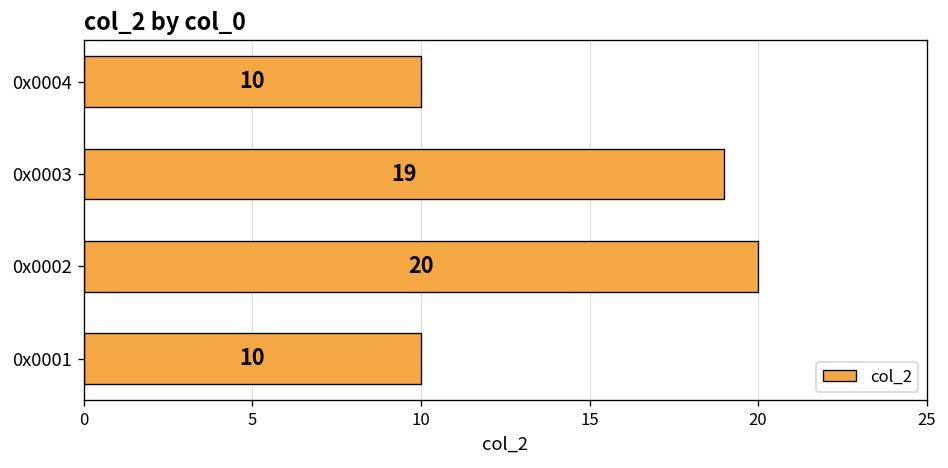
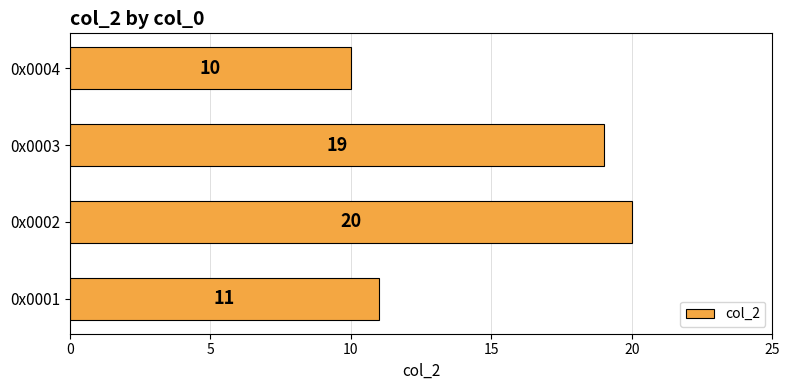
0x0001: 10 -> 11
